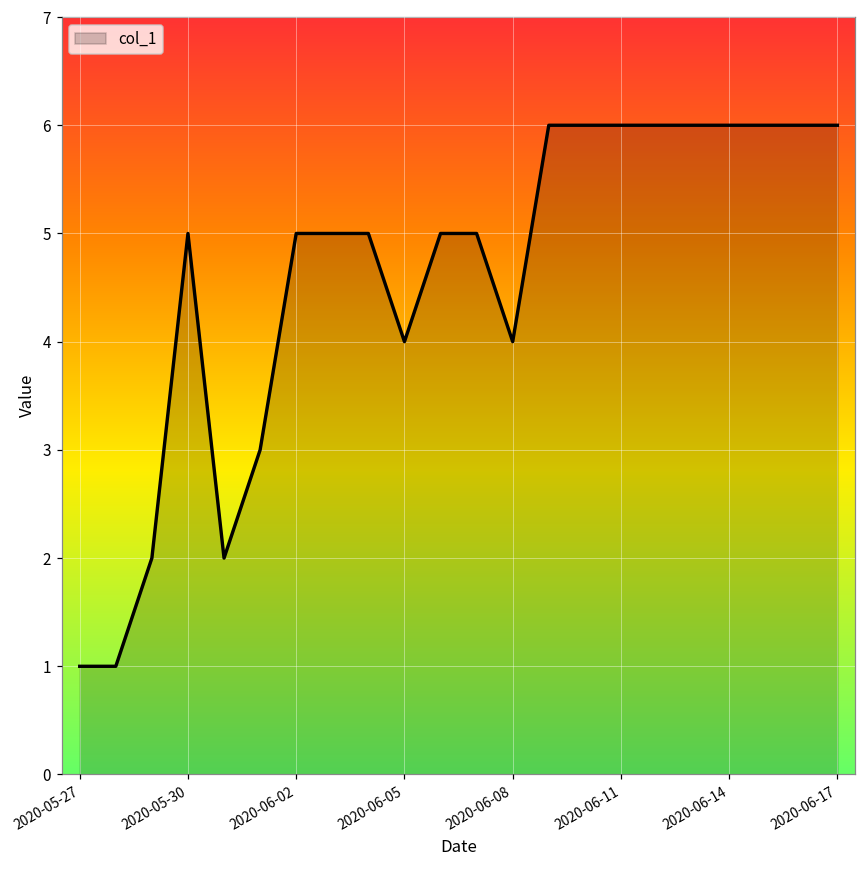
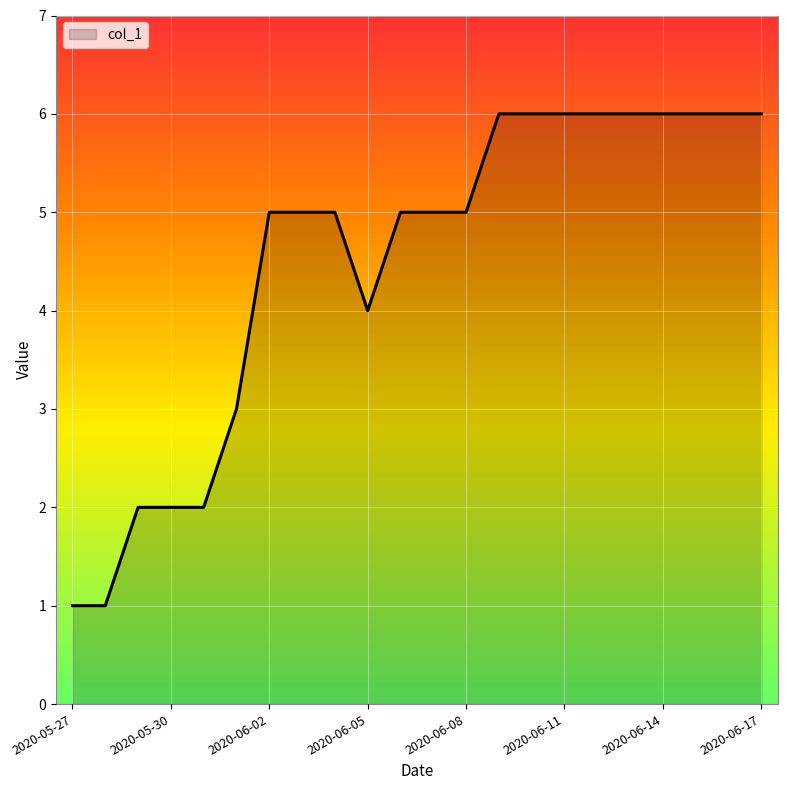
2020-05-30: 5 -> 2
2020-06-08: 4 -> 5
